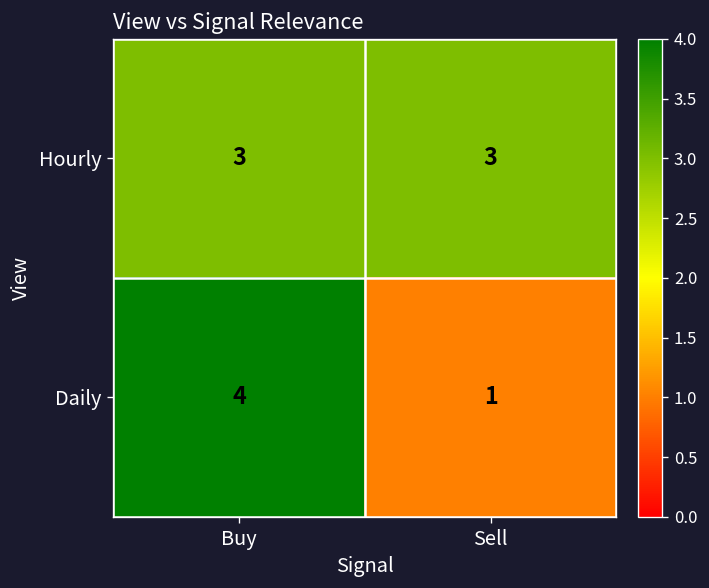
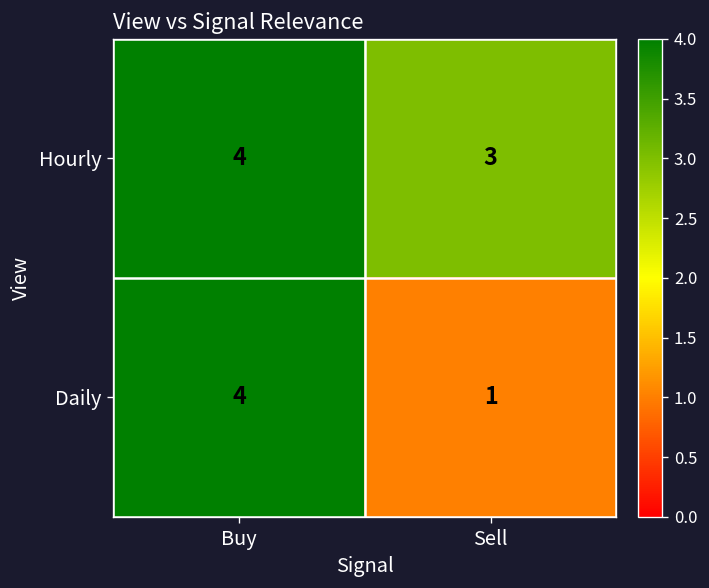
Hourly, Buy: 3 -> 4
